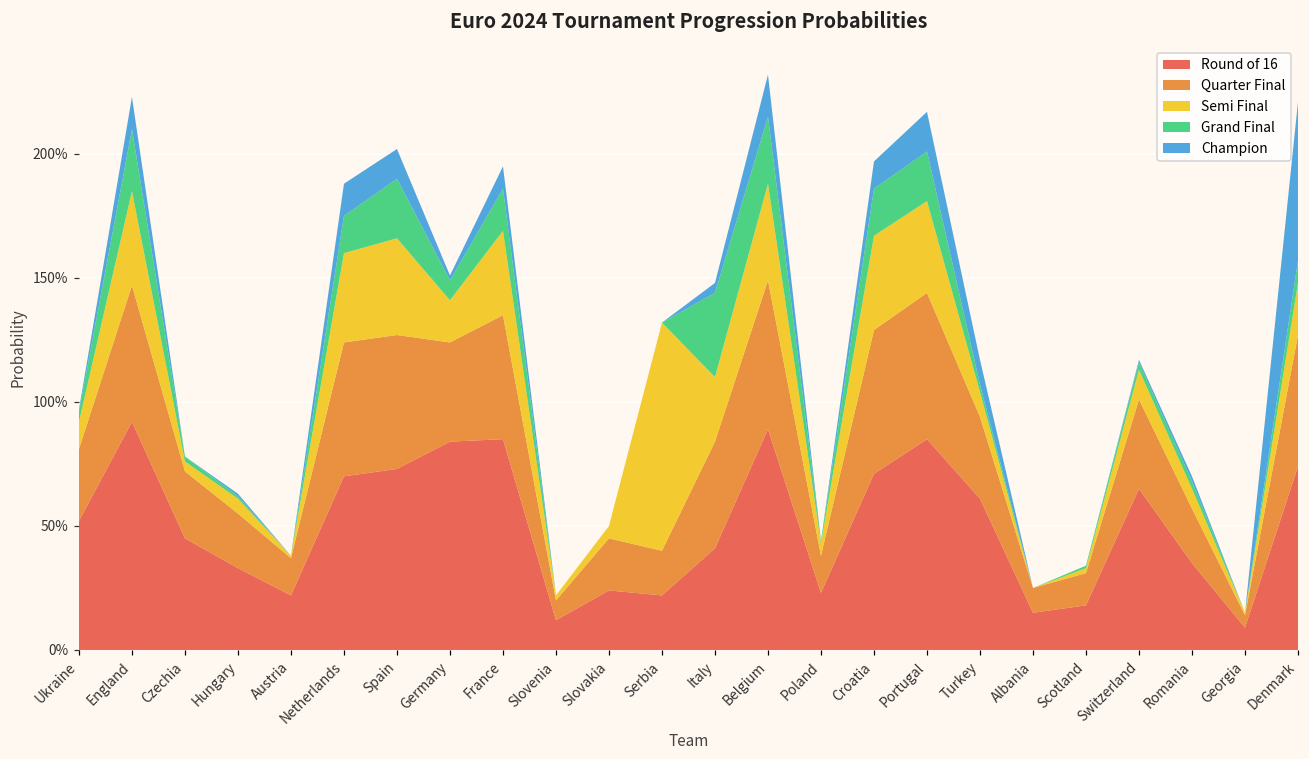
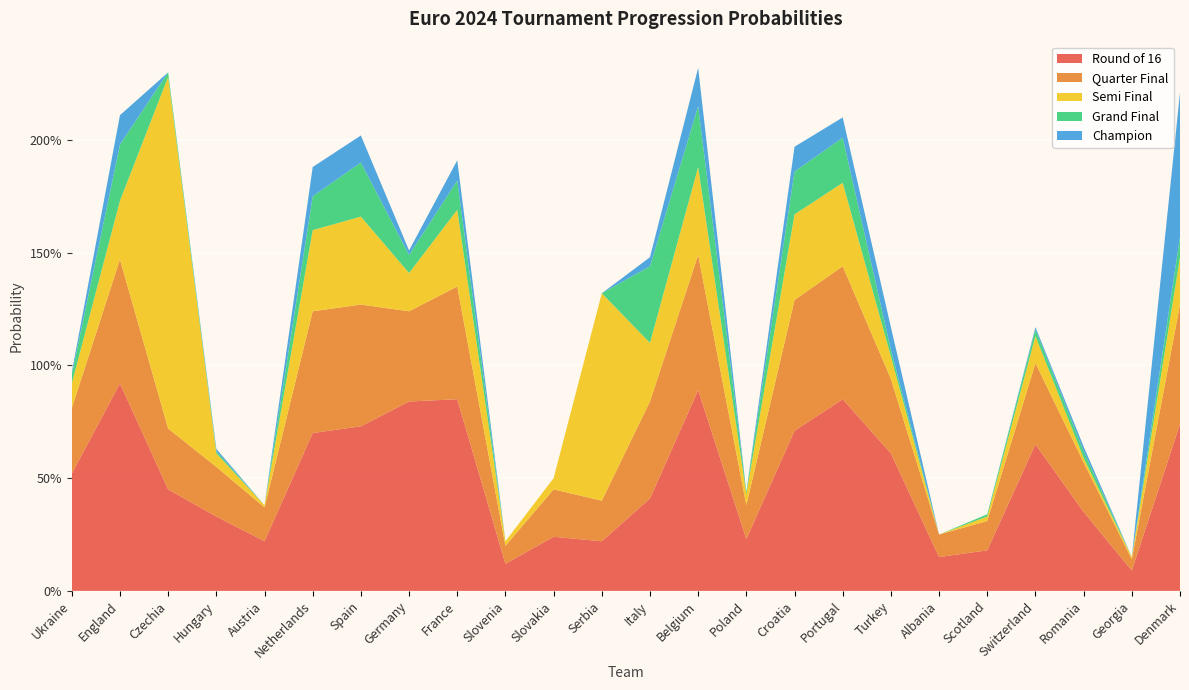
Semi Final, England: 38% -> 26%
Semi Final, Czechia: 4% -> 156%
Grand Final, France: 17% -> 13%
Champion, Portugal: 16% -> 9%
Semi Final, Romania: 8% -> 2%
